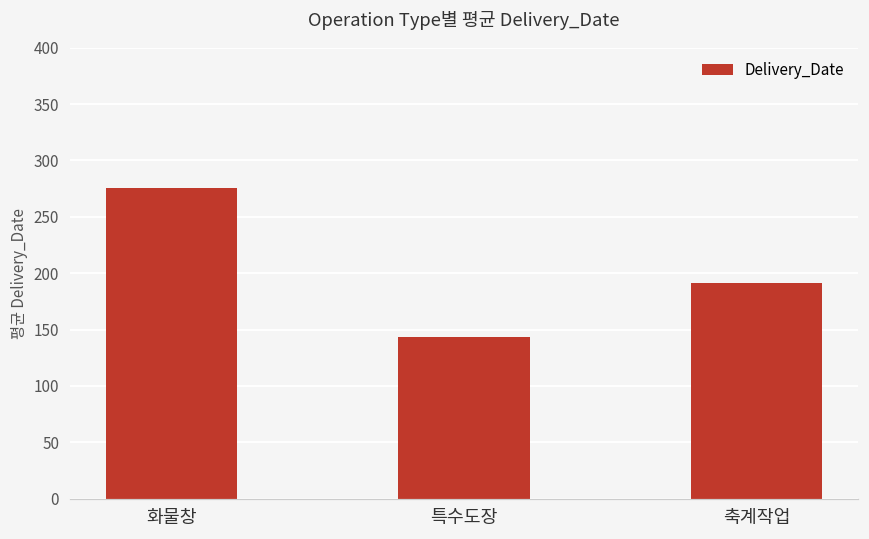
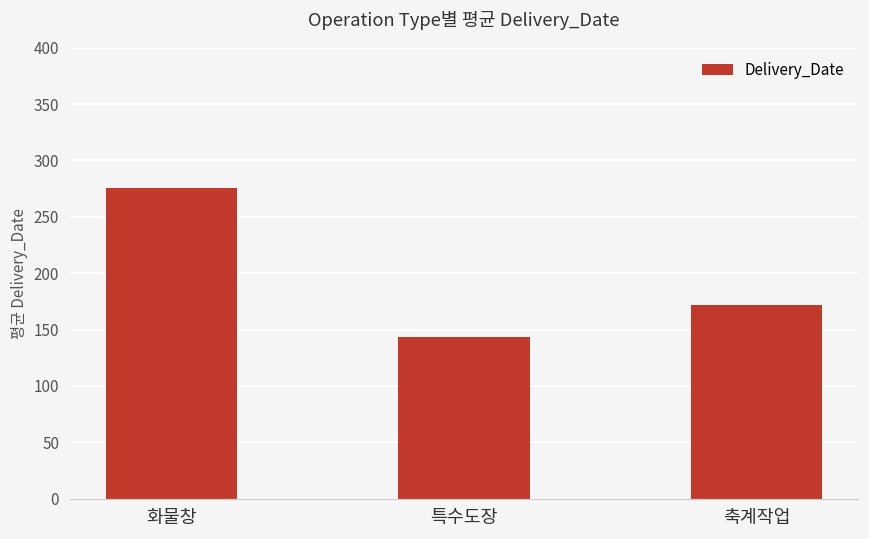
축계작업: 191 -> 172
